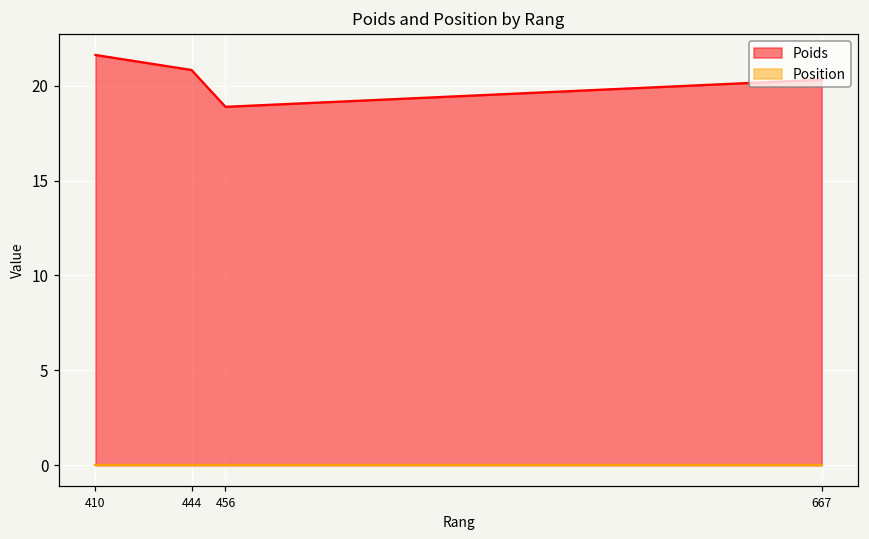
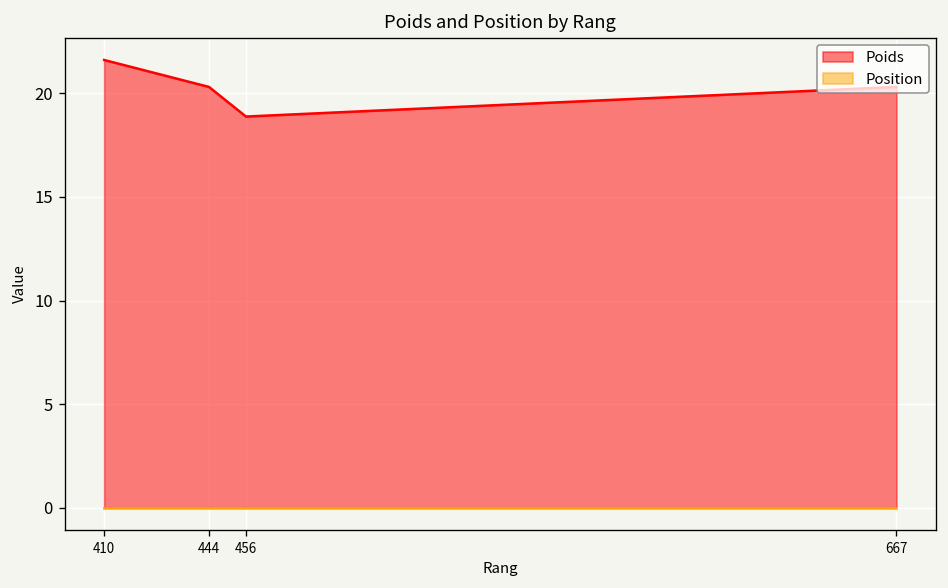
Poids, 444: 20.8 -> 20.3
